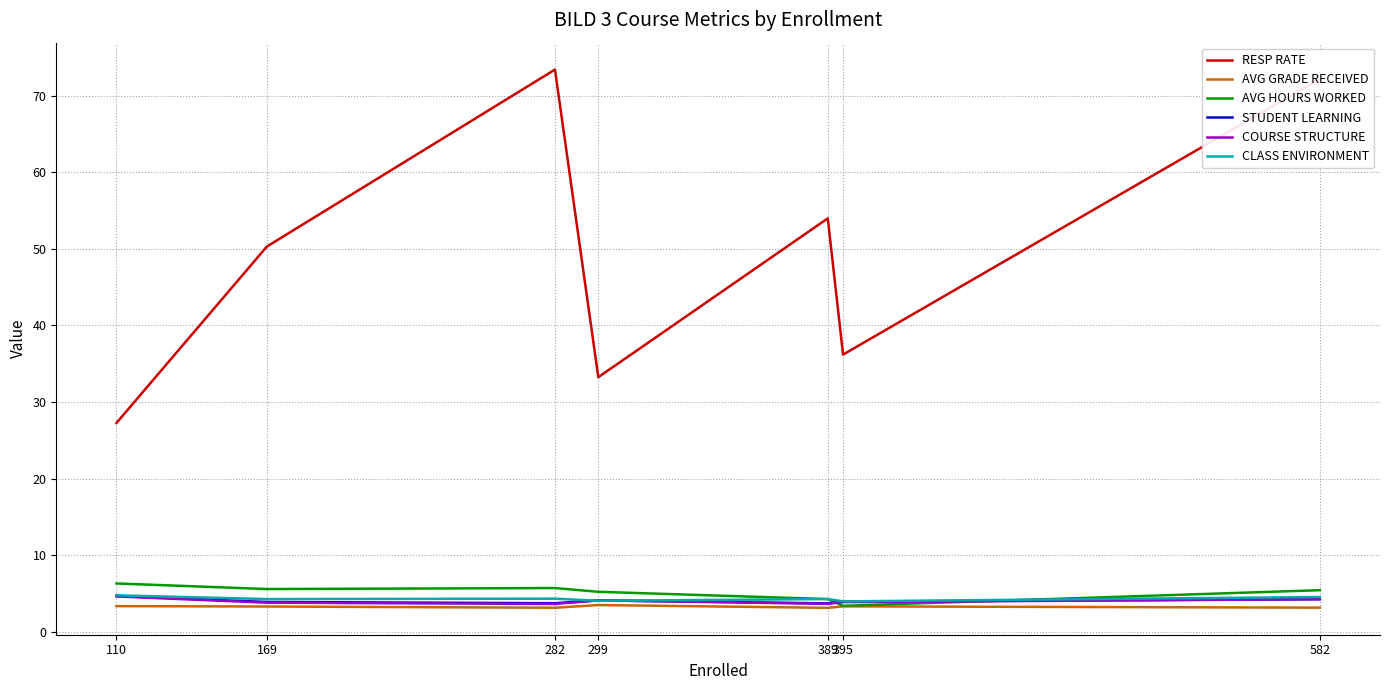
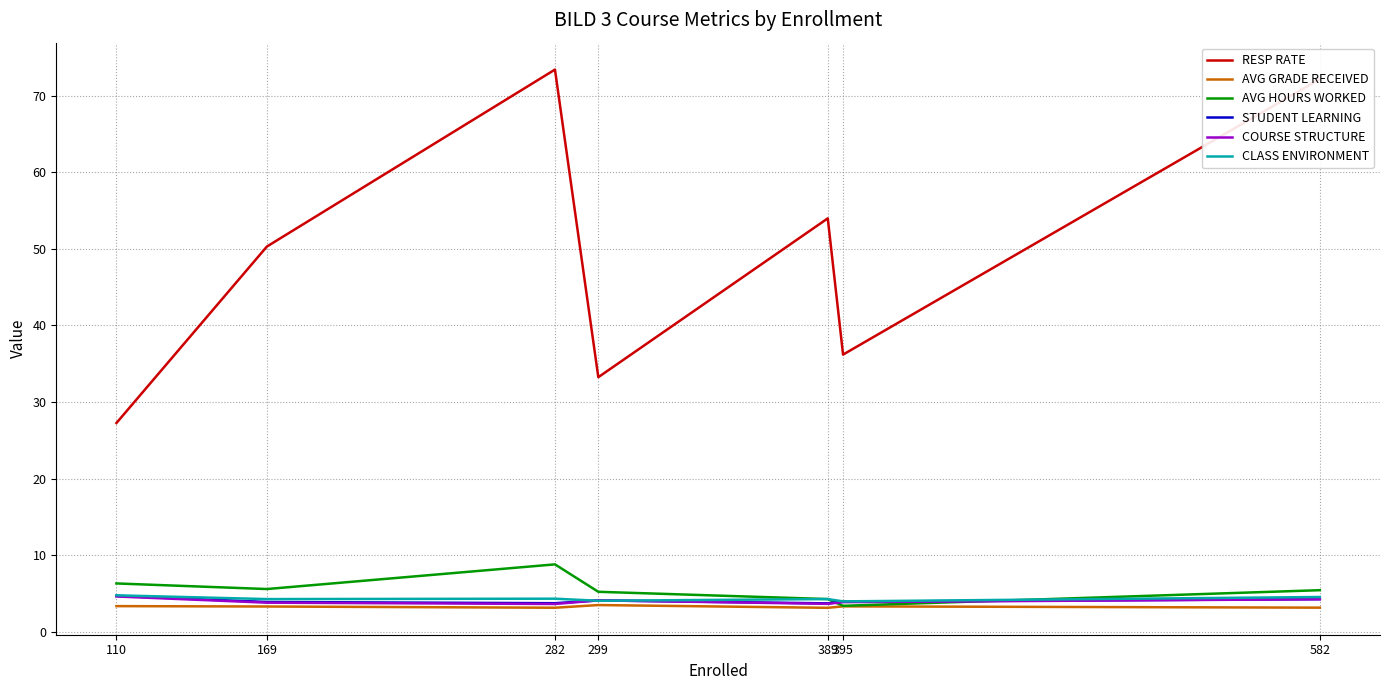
AVG HOURS WORKED, 282: 6 -> 9
